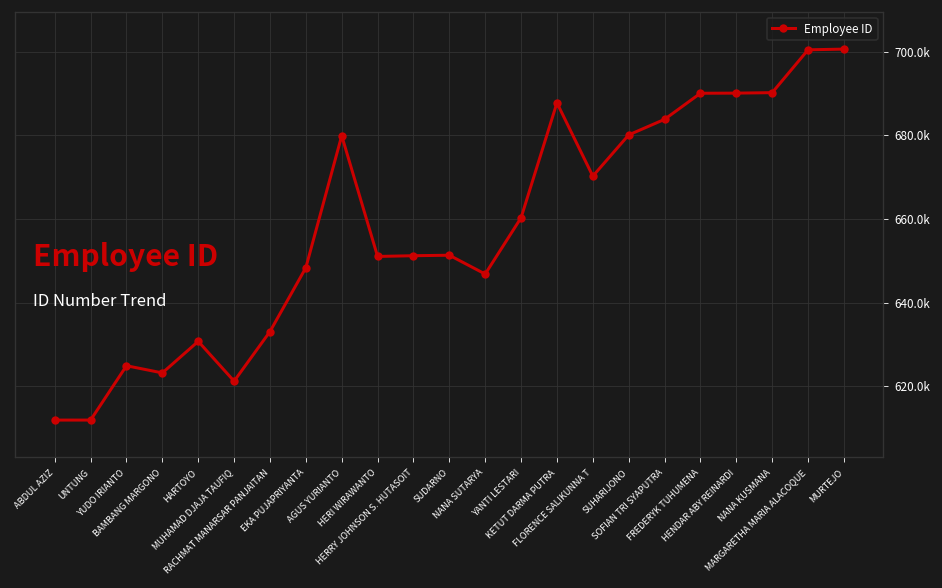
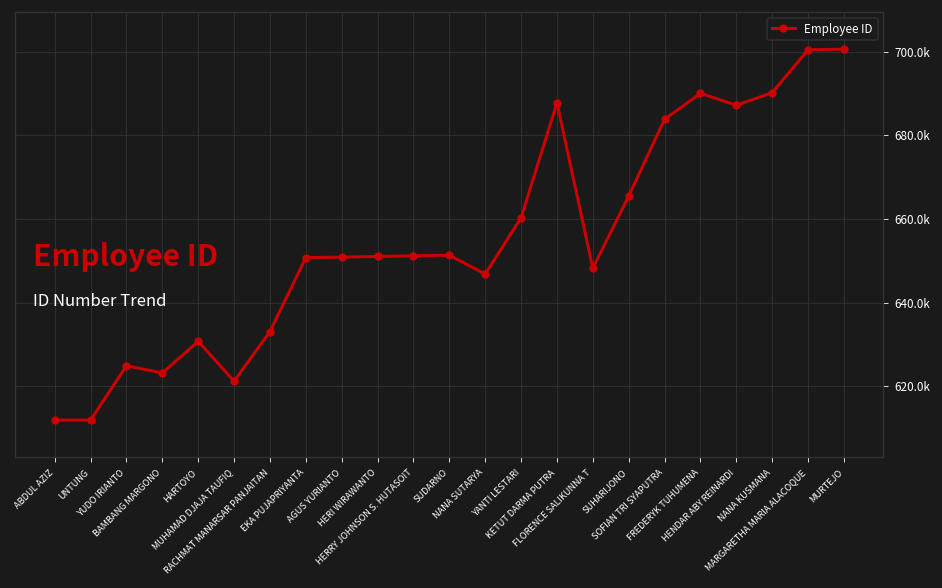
EKA PUJAPRIYANTA: 648000 -> 651000
AGUS YURIANTO: 680000 -> 651000
FLORENCE SALIKUNNA T: 670000 -> 648000
SUHARIJONO: 680000 -> 665000
HENDAR ABY REINARDI: 690000 -> 687000
